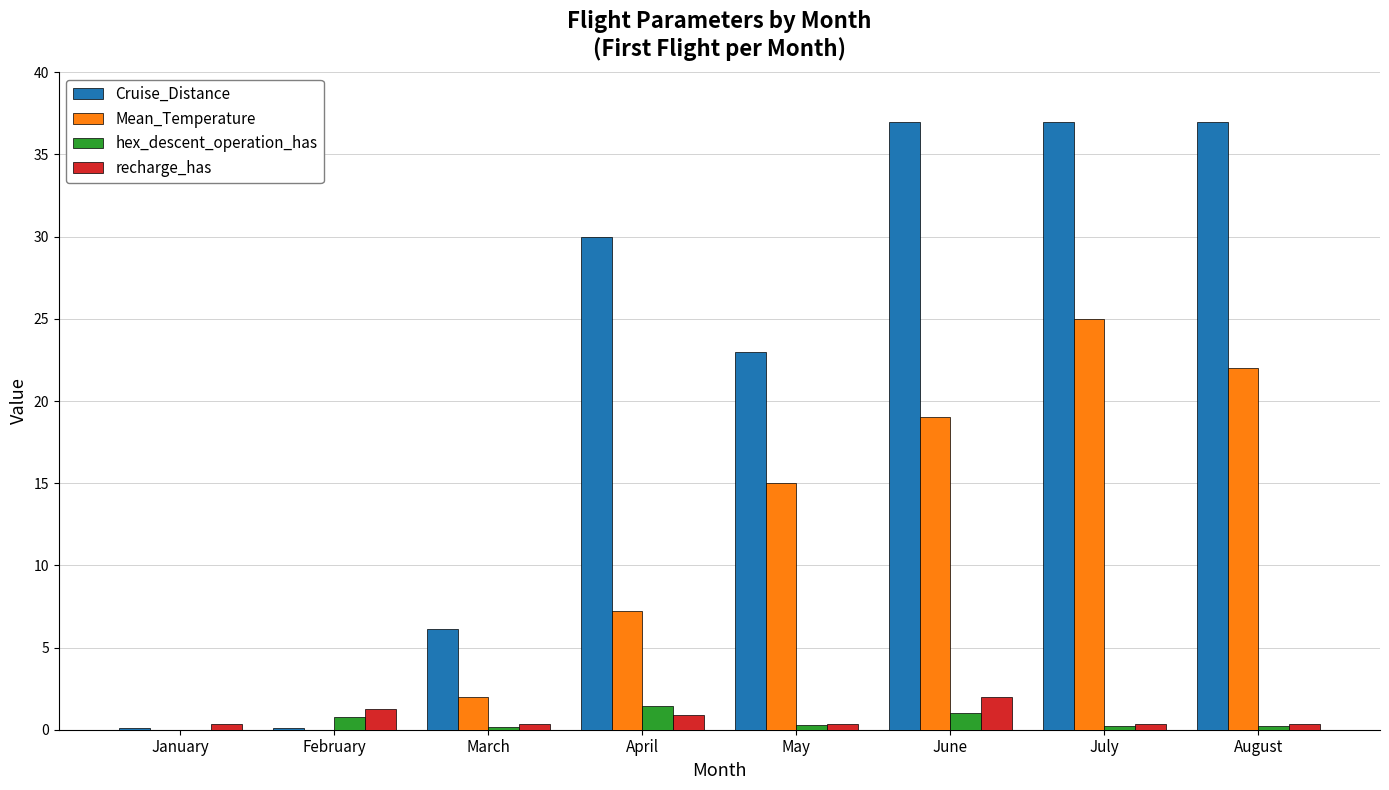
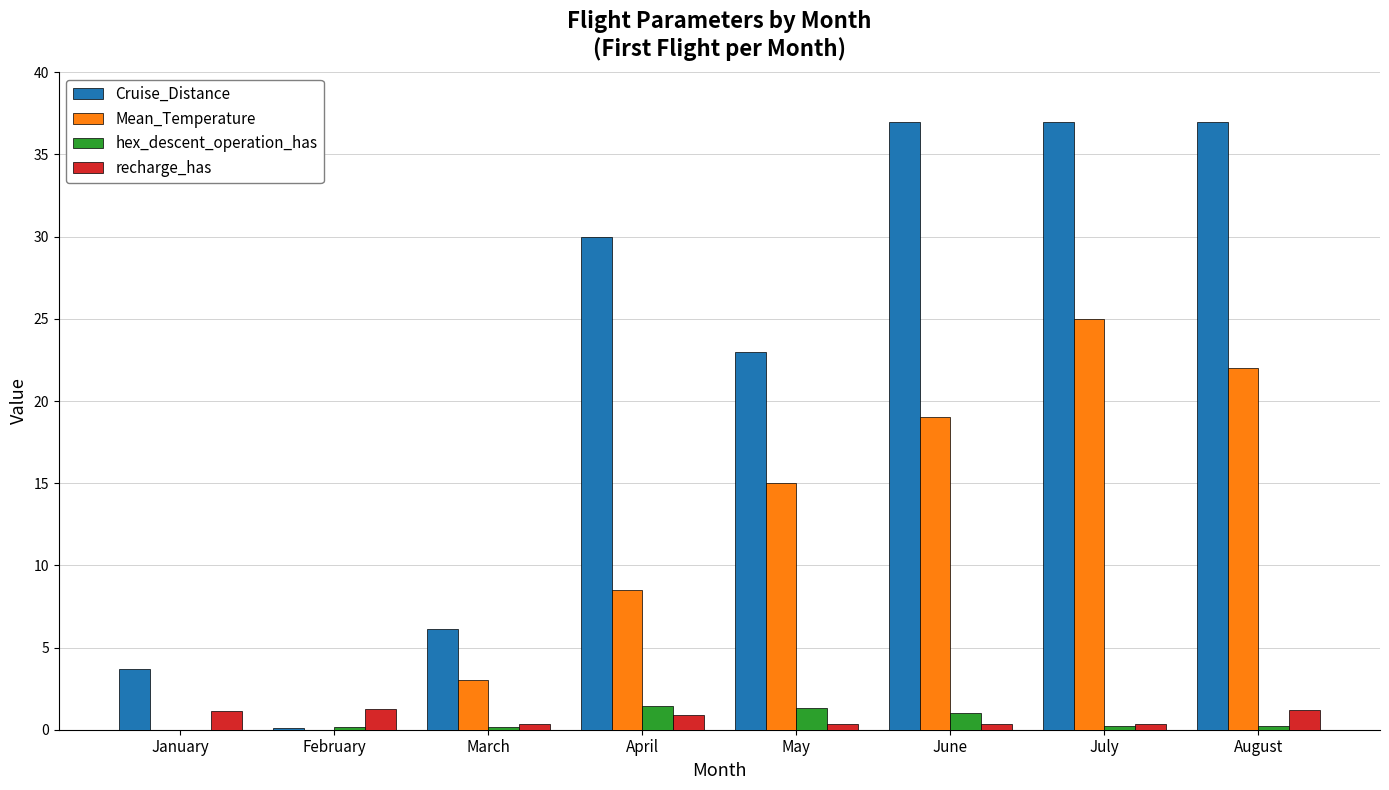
Cruise_Distance, January: 0.1 -> 3.7
recharge_has, January: 0.3 -> 1.1
hex_descent_operation_has, February: 0.8 -> 0.2
Mean_Temperature, March: 2 -> 3
Mean_Temperature, April: 7.2 -> 8.5
hex_descent_operation_has, May: 0.3 -> 1.3
recharge_has, June: 2.0 -> 0.3
recharge_has, August: 0.3 -> 1.2
